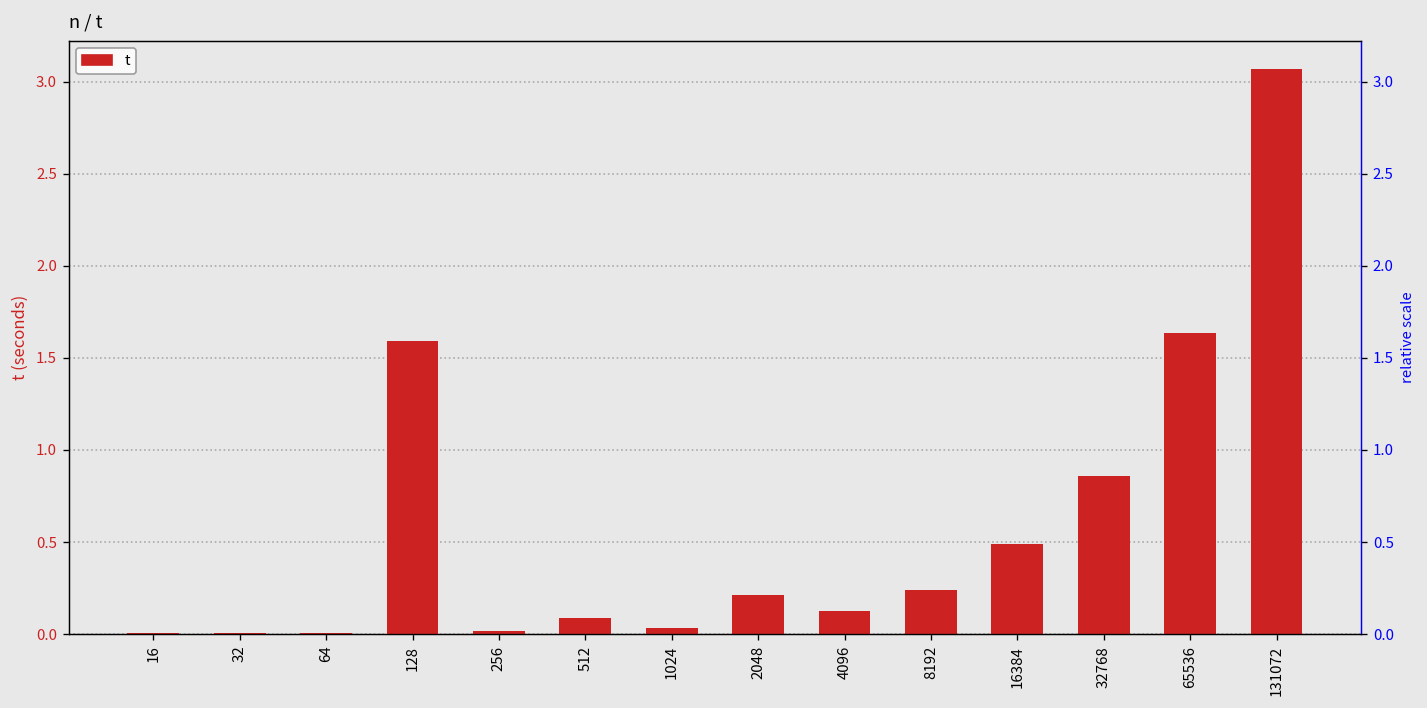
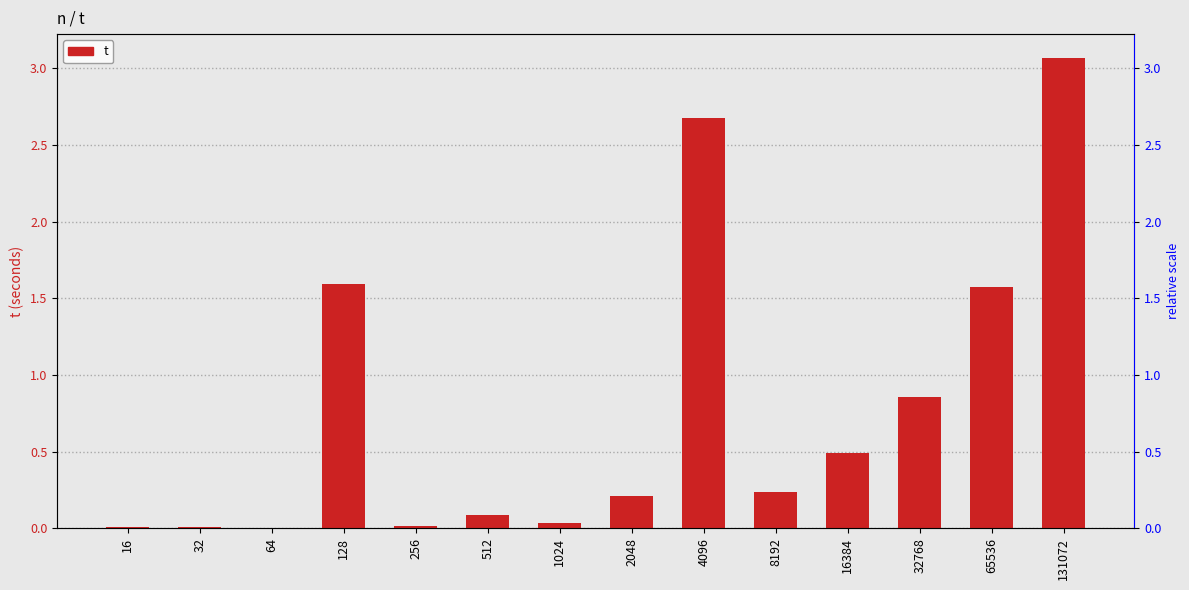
4096: 0.12 -> 2.68
65536: 1.64 -> 1.57
